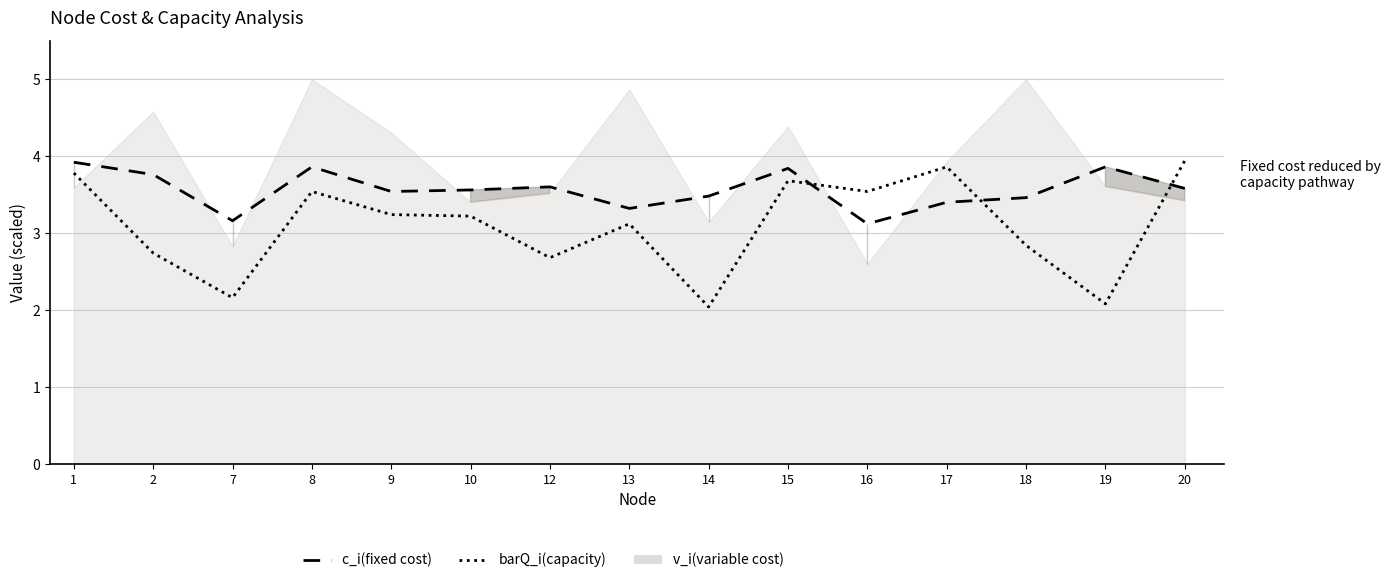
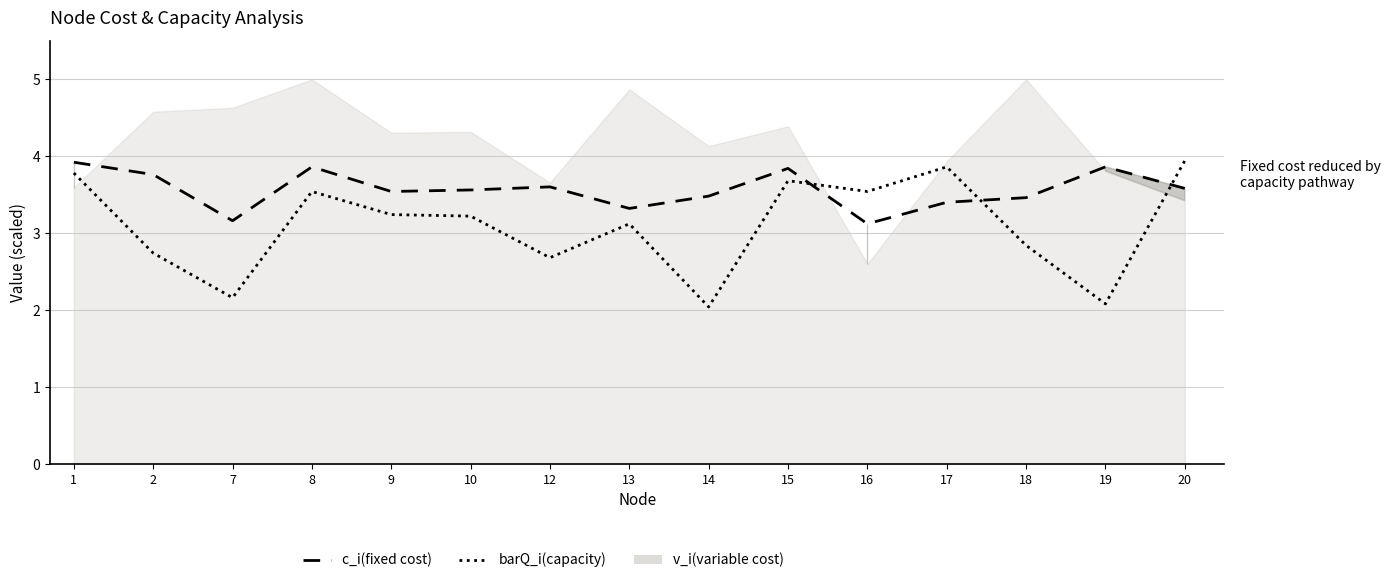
v_i(variable cost), 7: 2.8 -> 4.6
v_i(variable cost), 10: 3.4 -> 4.3
v_i(variable cost), 12: 3.5 -> 3.7
v_i(variable cost), 14: 3.1 -> 4.1
v_i(variable cost), 19: 3.6 -> 3.8
